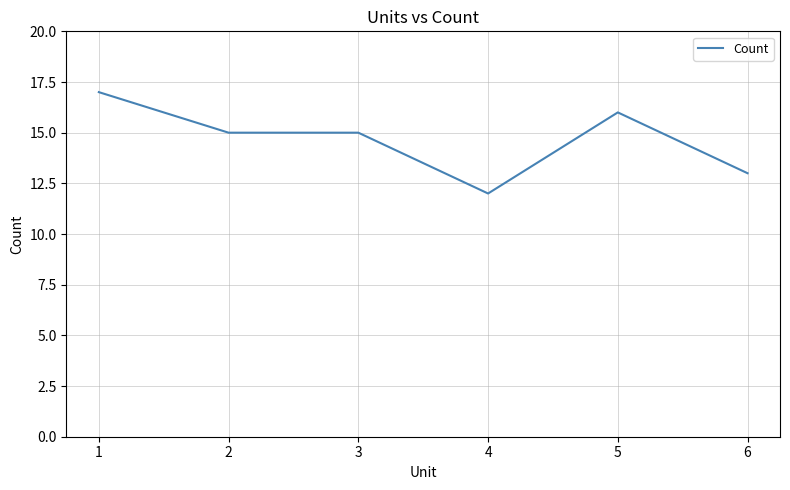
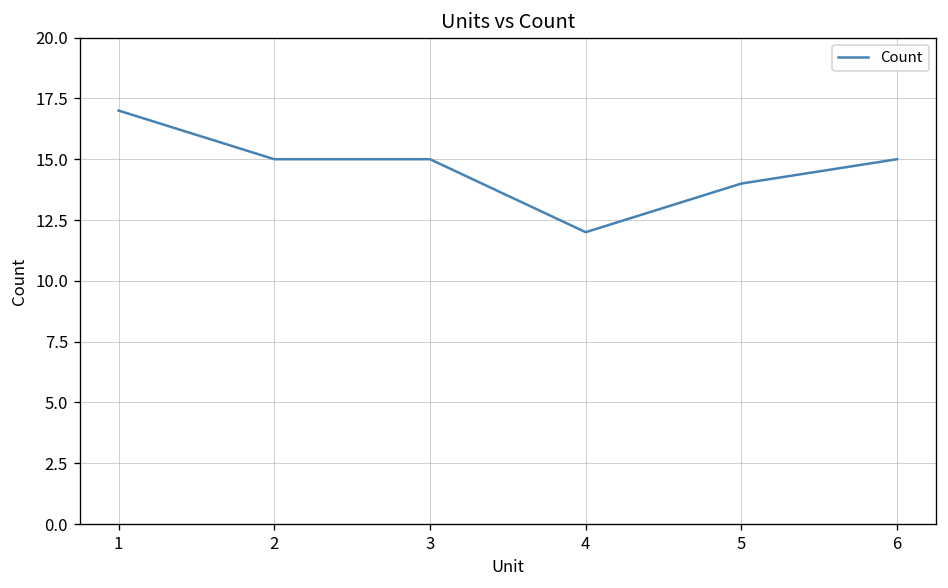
5: 16 -> 14
6: 13 -> 15
